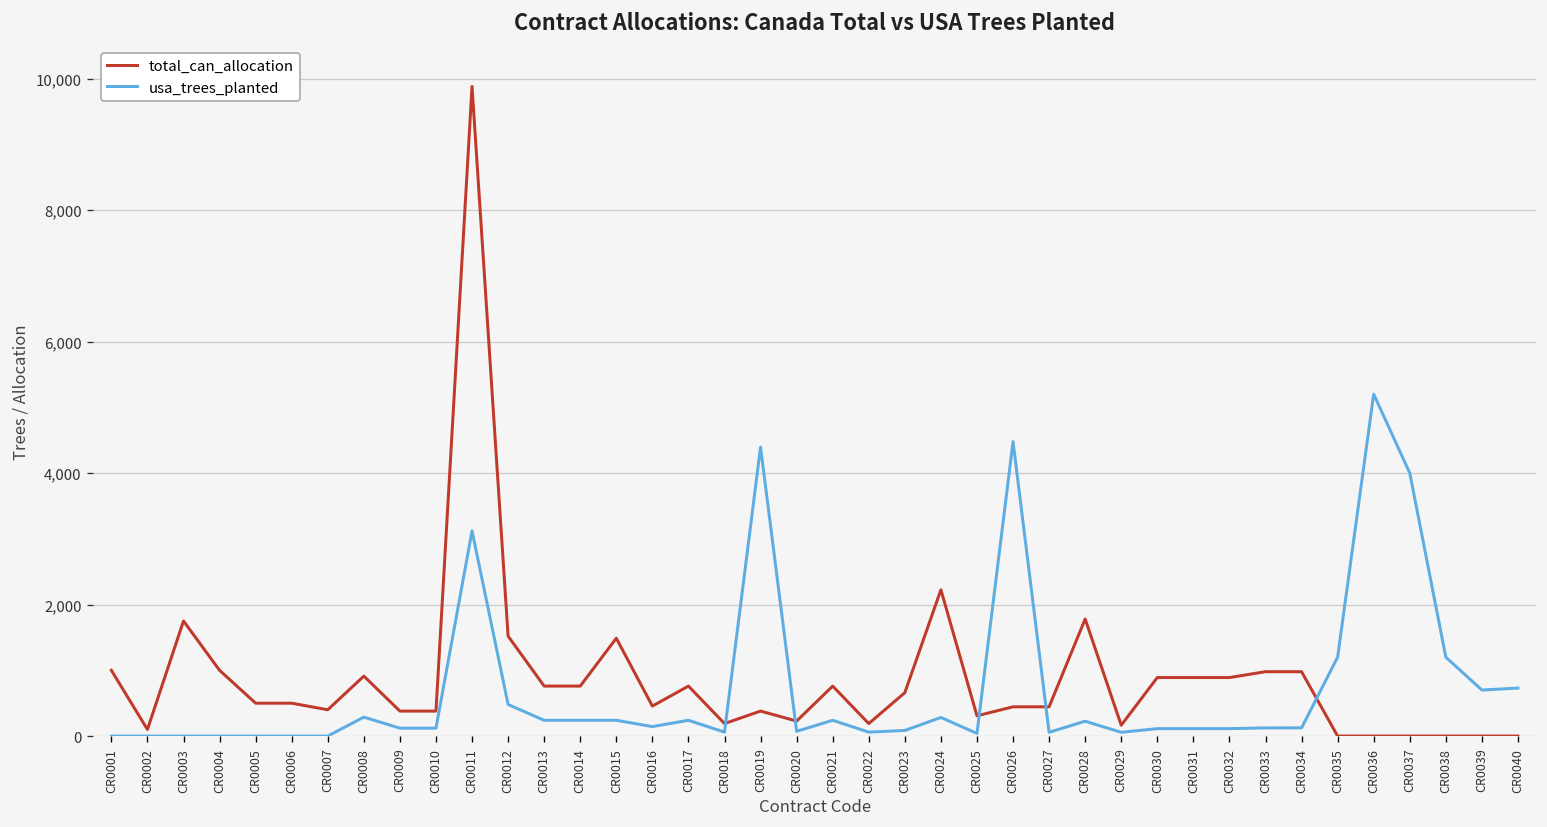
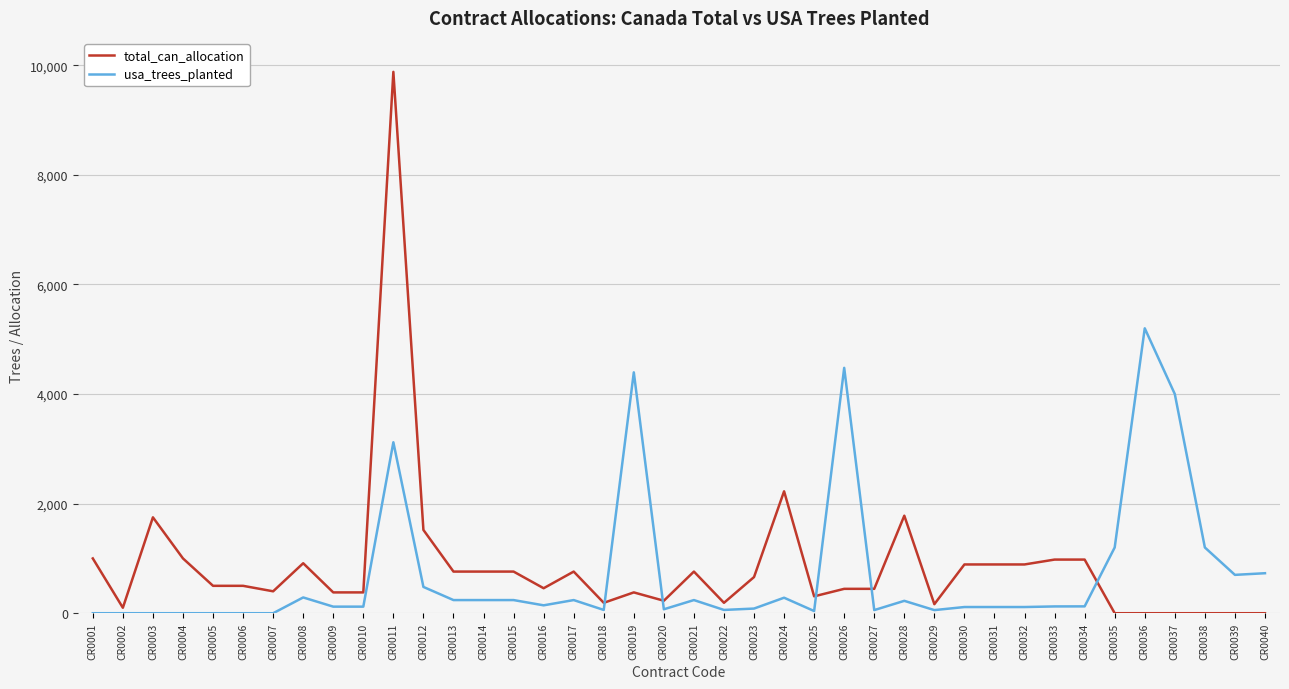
total_can_allocation, CR0015: 1,500 -> 800
